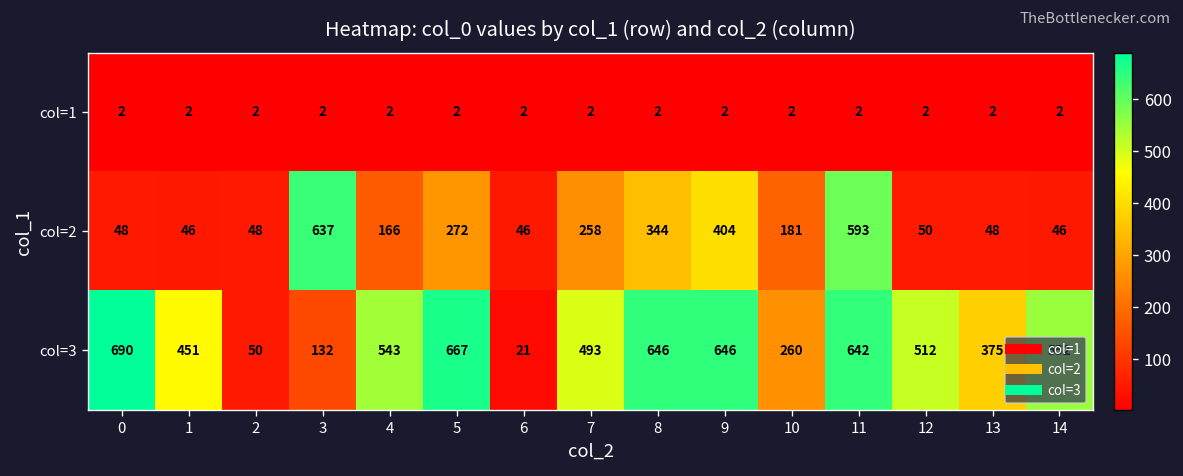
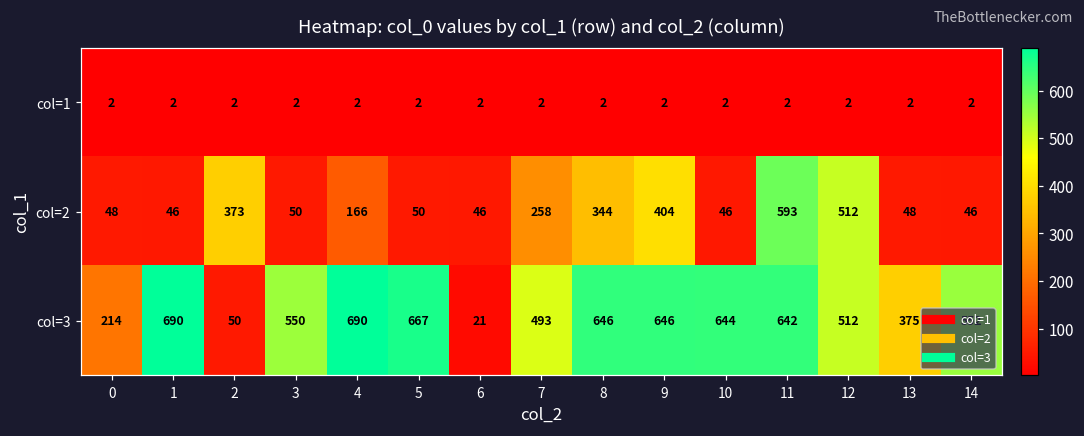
col=2, 2: 48 -> 373
col=2, 3: 637 -> 50
col=2, 5: 272 -> 50
col=2, 10: 181 -> 46
col=2, 12: 50 -> 512
col=3, 0: 690 -> 214
col=3, 1: 451 -> 690
col=3, 3: 132 -> 550
col=3, 4: 543 -> 690
col=3, 10: 260 -> 644
